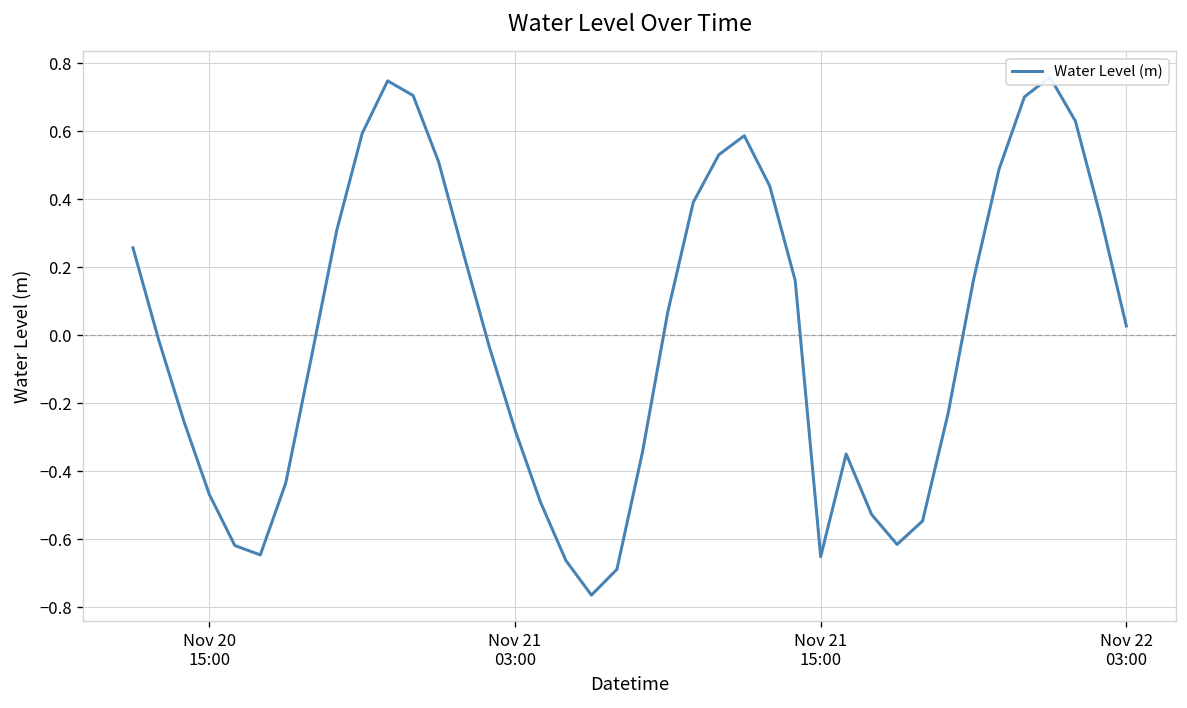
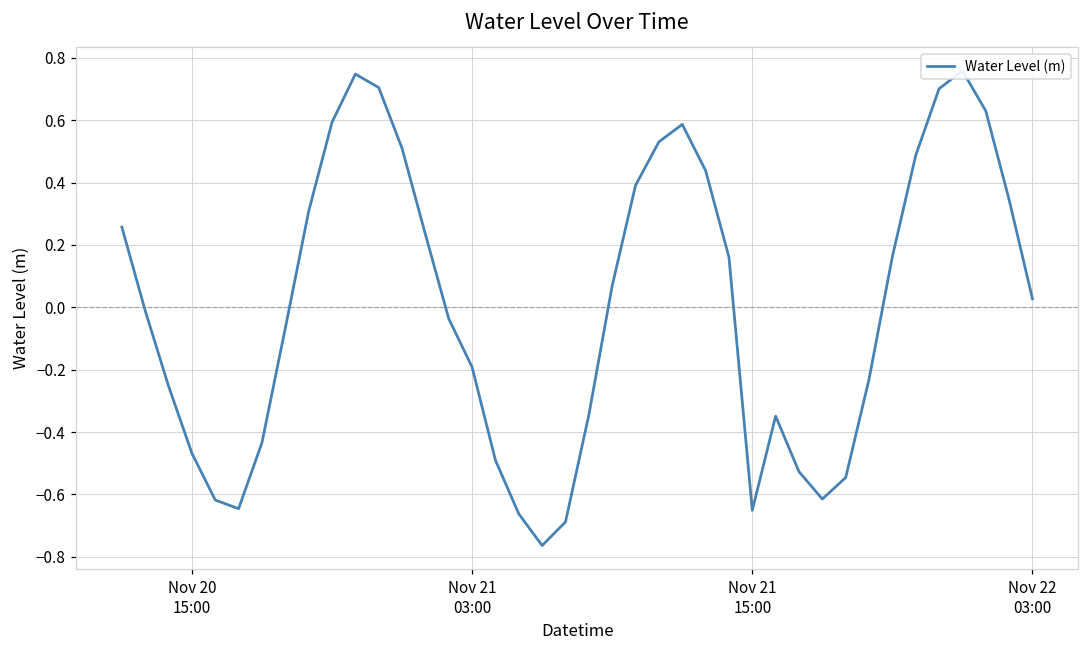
Nov 21 03:00: -0.28 -> -0.19
